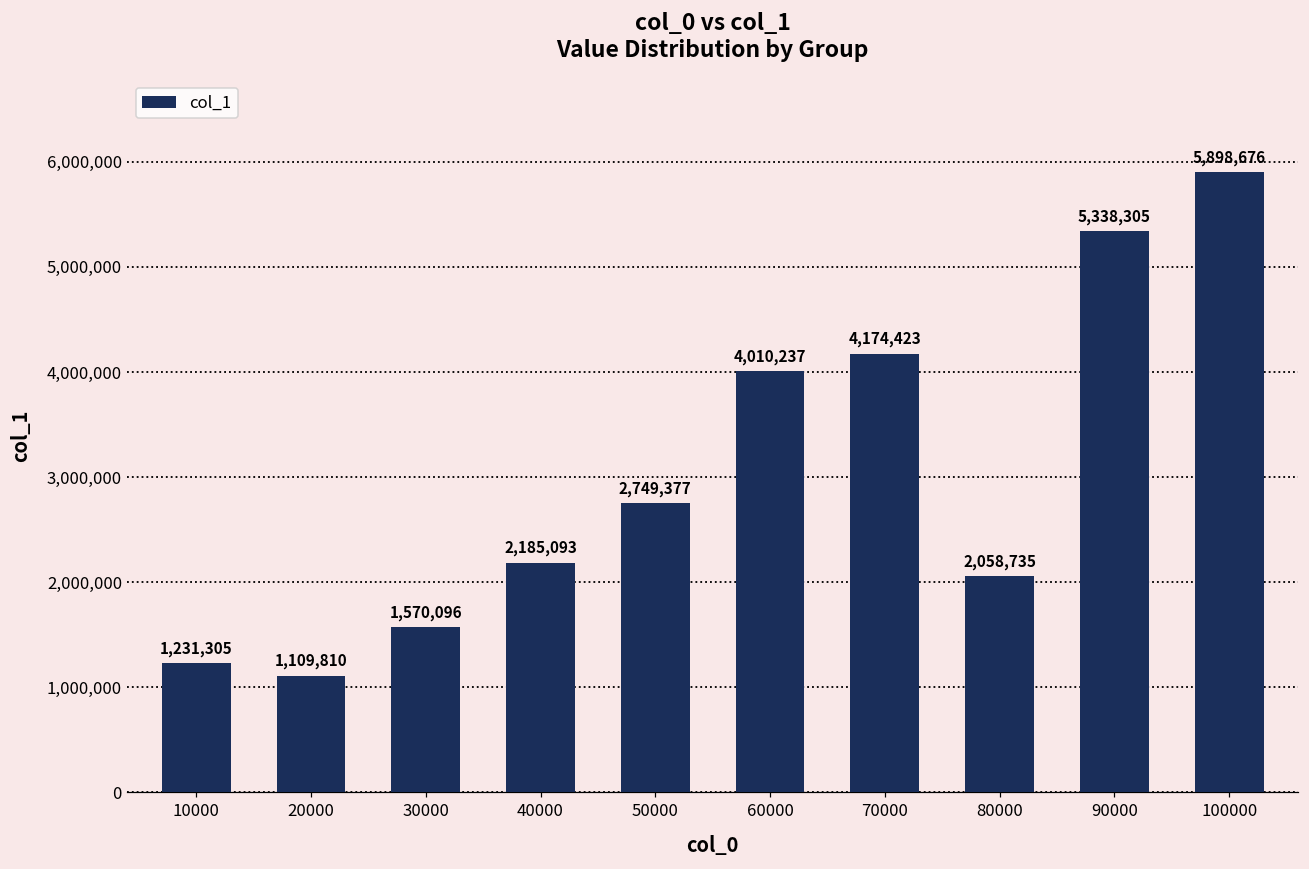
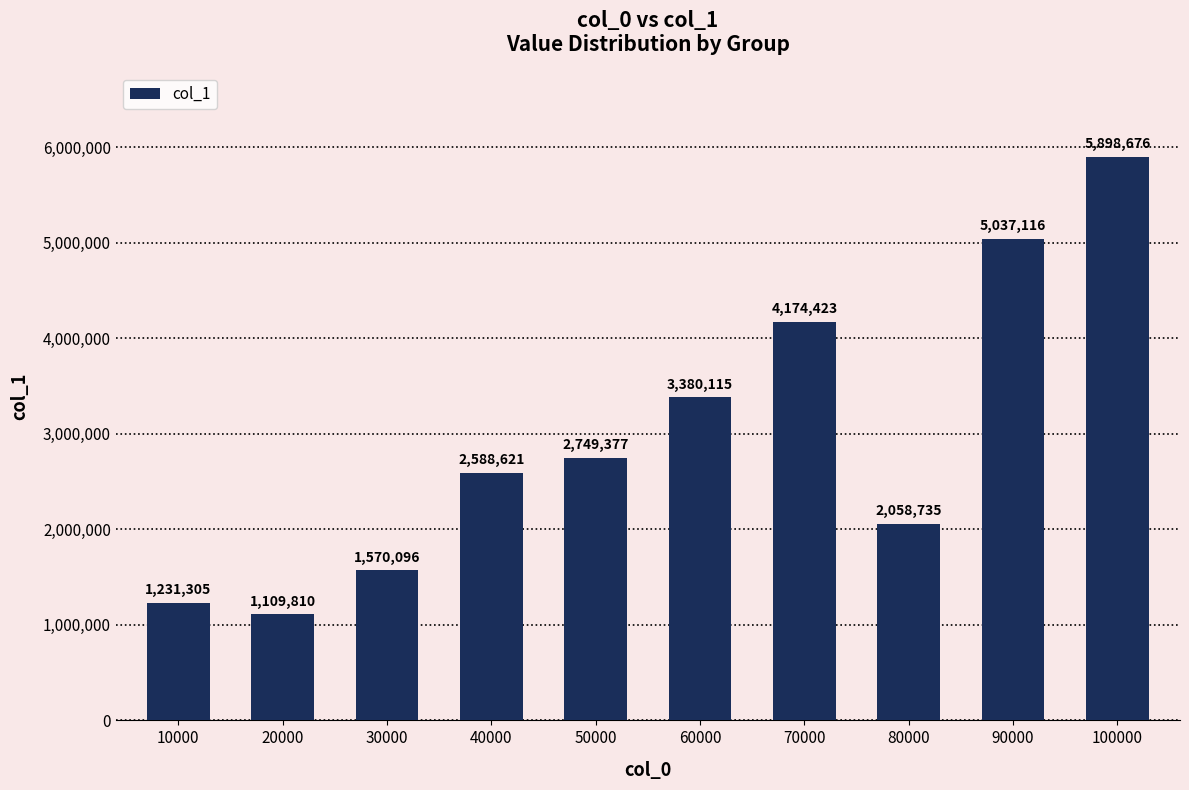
40000: 2,185,093 -> 2,588,621
60000: 4,010,237 -> 3,380,115
90000: 5,338,305 -> 5,037,116
